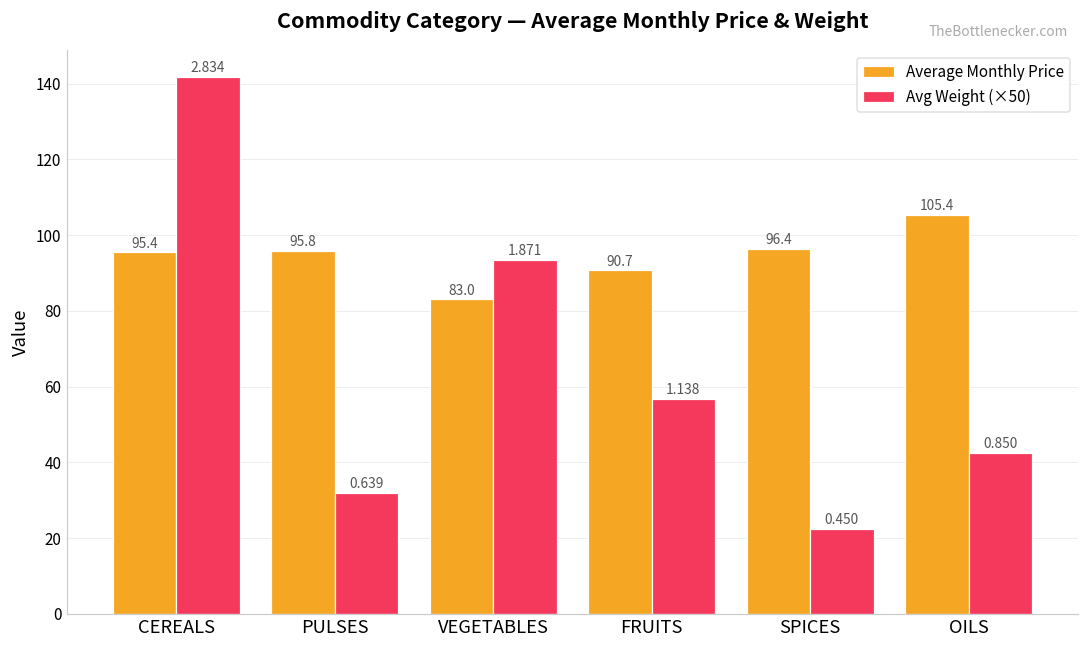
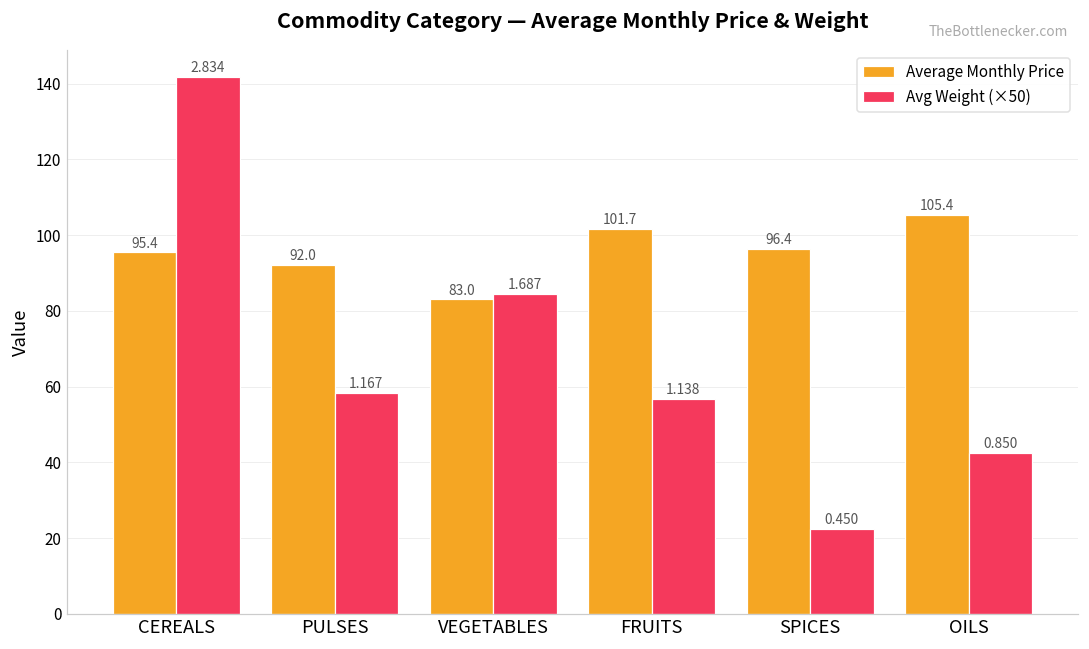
Average Monthly Price, PULSES: 95.8 -> 92.0
Avg Weight (×50), PULSES: 0.639 -> 1.167
Avg Weight (×50), VEGETABLES: 1.871 -> 1.687
Average Monthly Price, FRUITS: 90.7 -> 101.7
